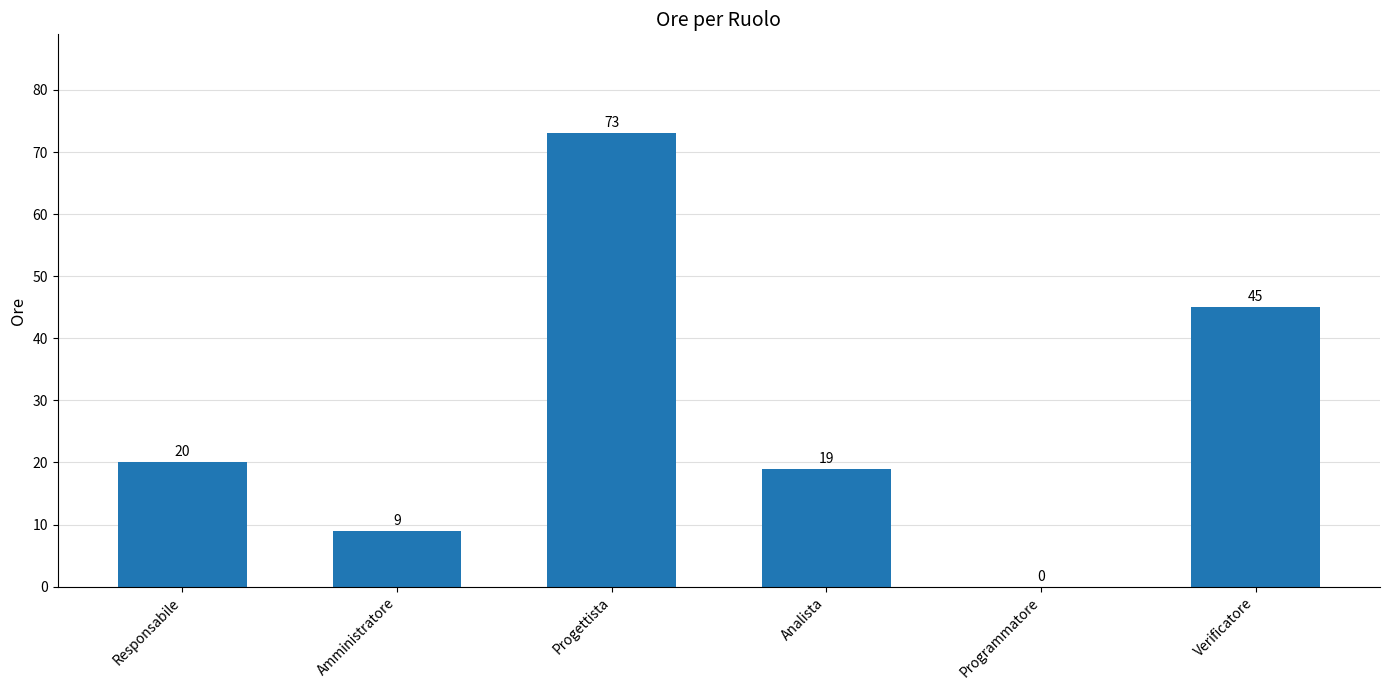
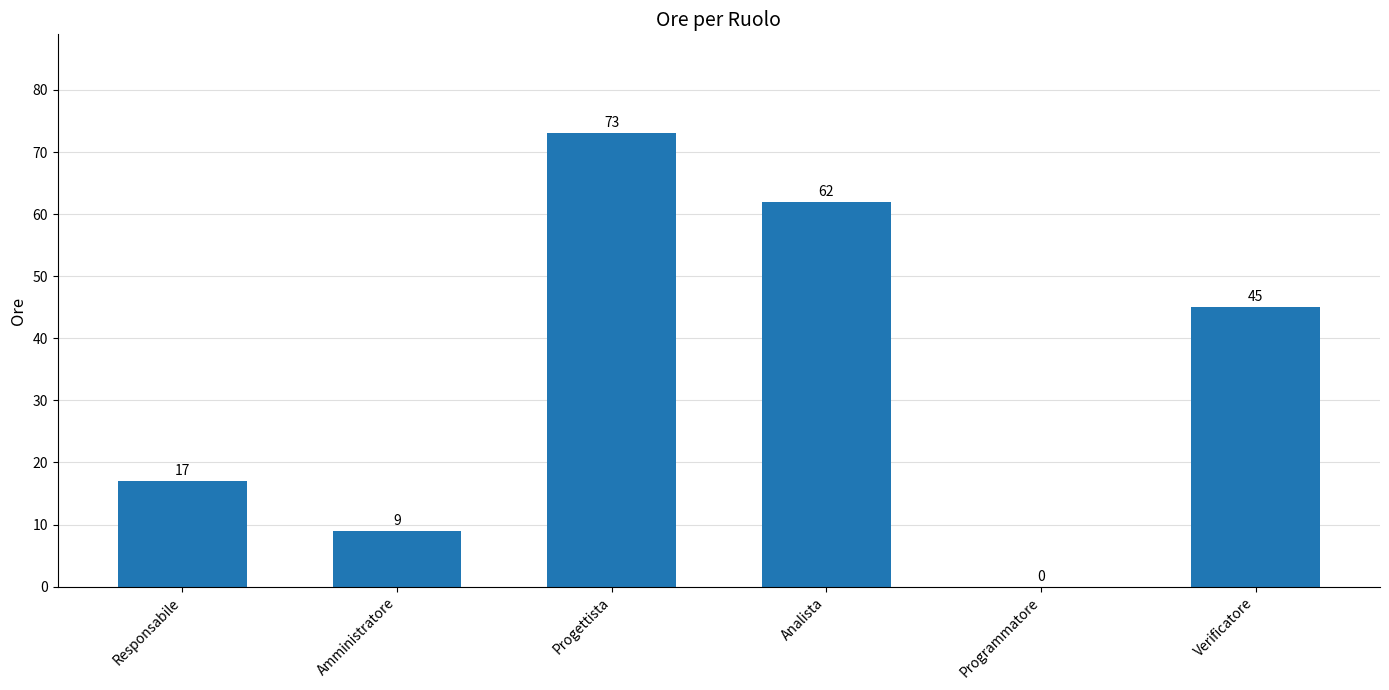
Responsabile: 20 -> 17
Analista: 19 -> 62
